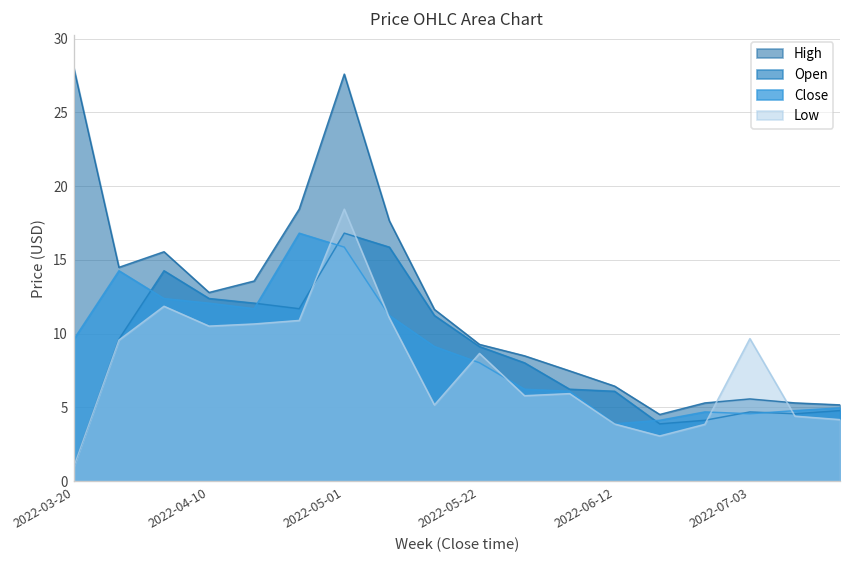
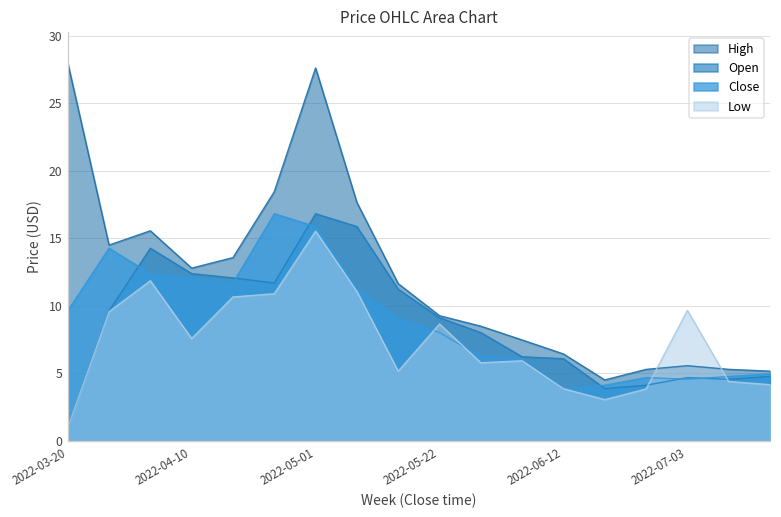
Low, 2022-04-10: 10.5 -> 7.6
Low, 2022-05-01: 18.4 -> 15.5
